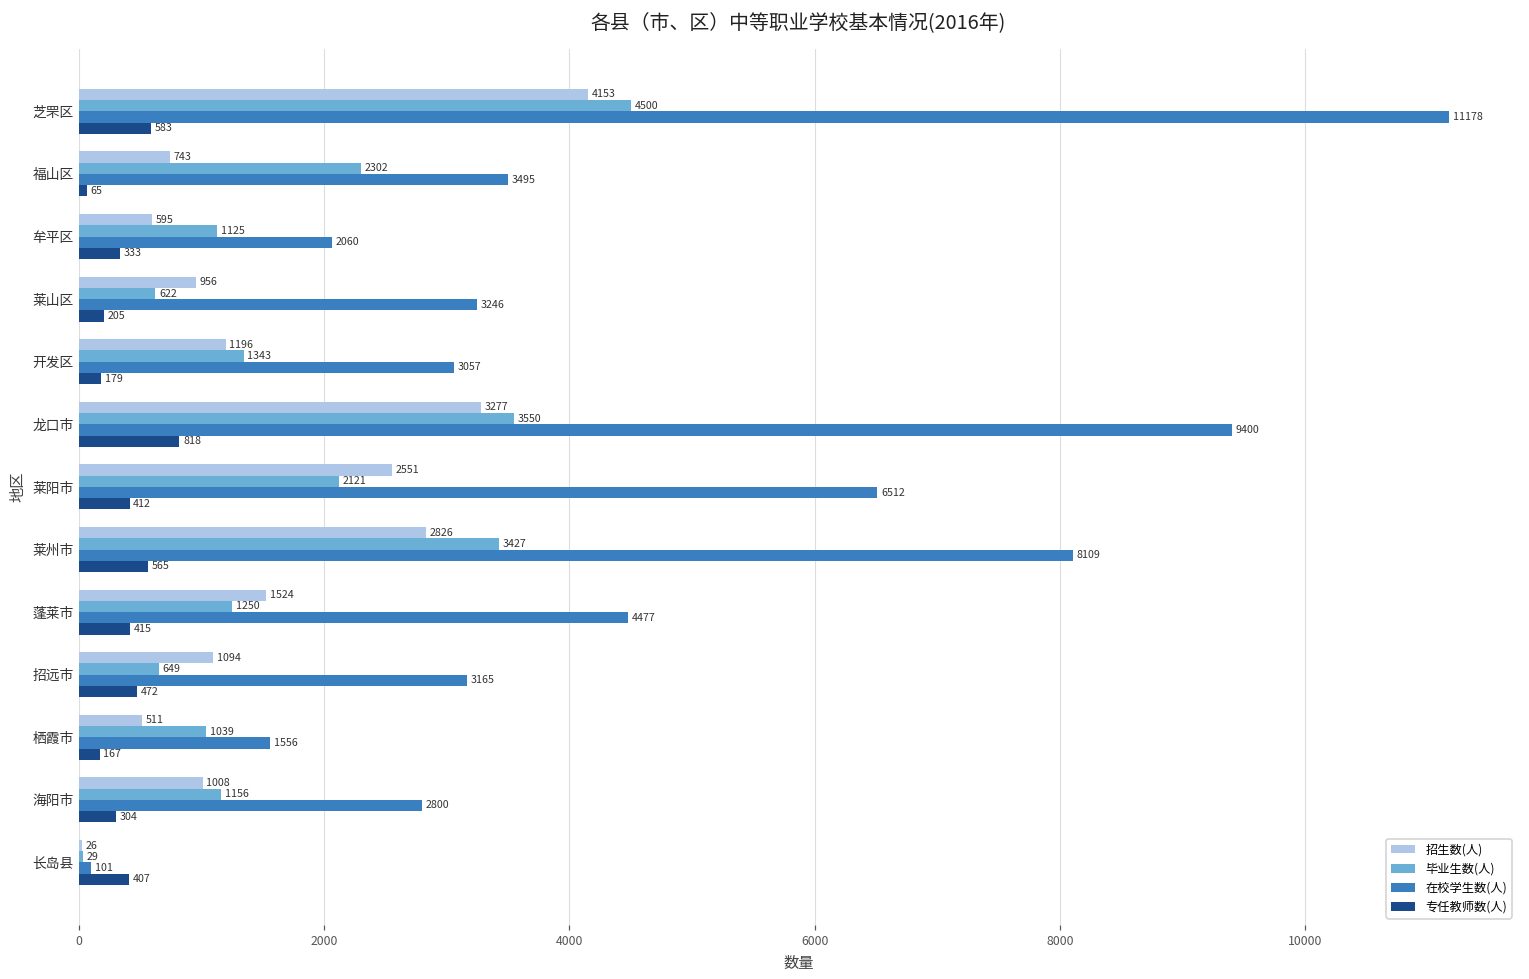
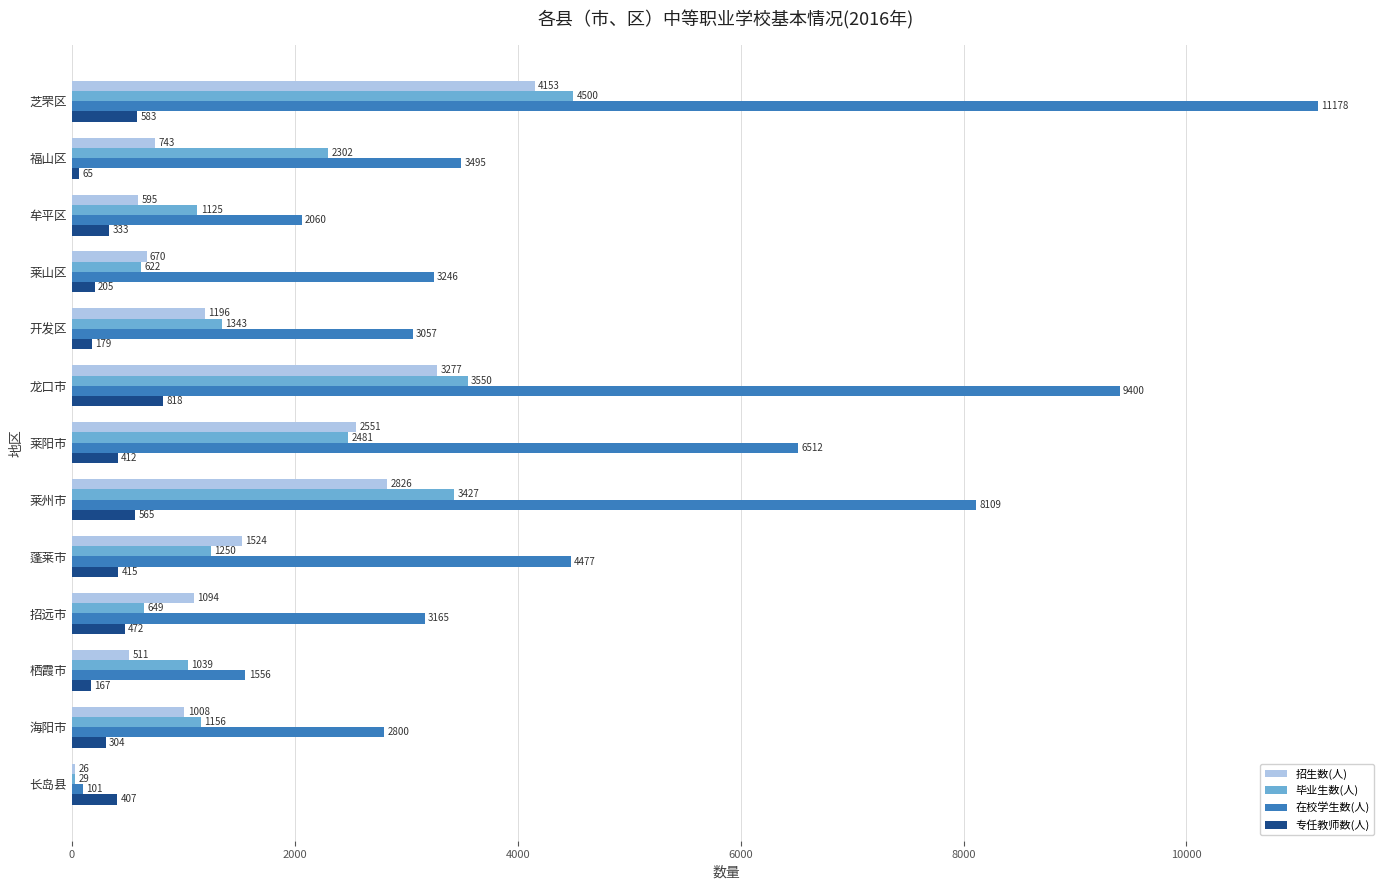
招生数(人), 莱山区: 956 -> 670
毕业生数(人), 莱阳市: 2121 -> 2481
